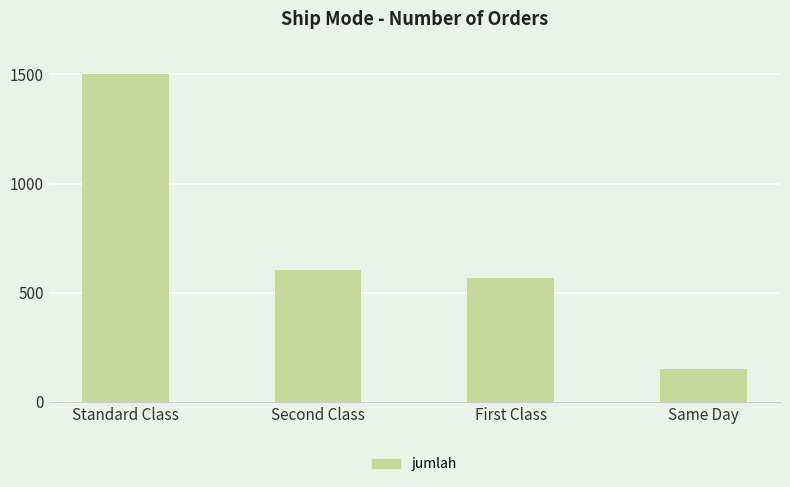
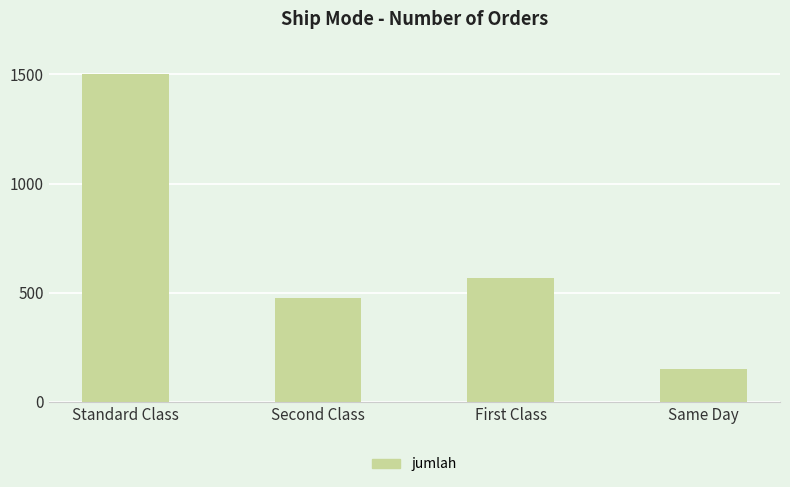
Second Class: 600 -> 480
